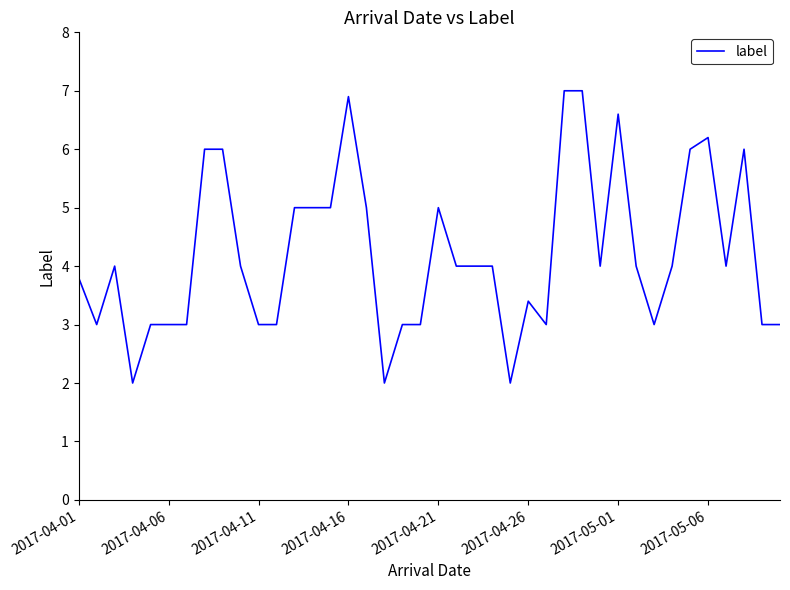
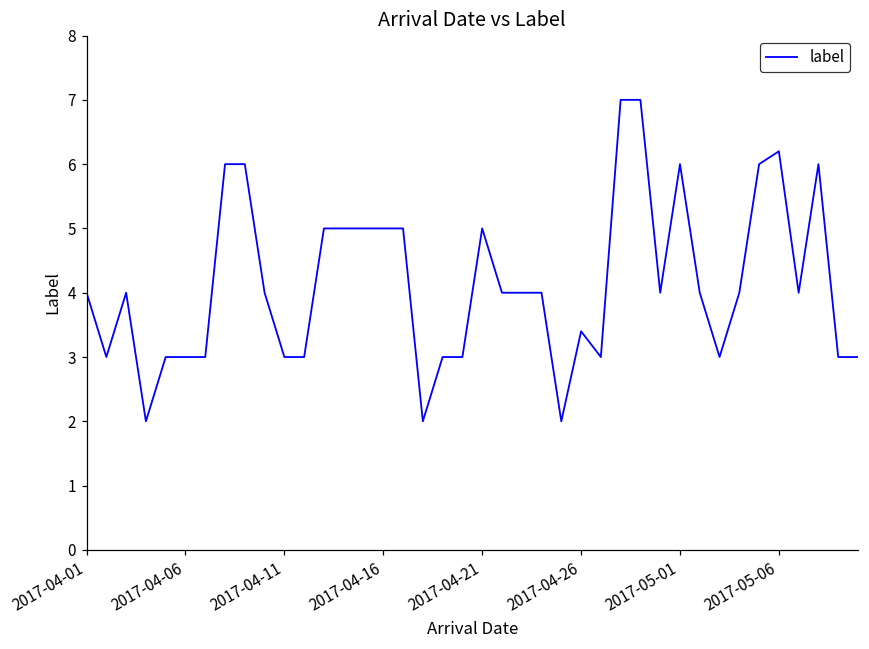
2017-04-01: 3.8 -> 4.0
2017-04-16: 6.9 -> 5.0
2017-05-01: 6.6 -> 6.0
